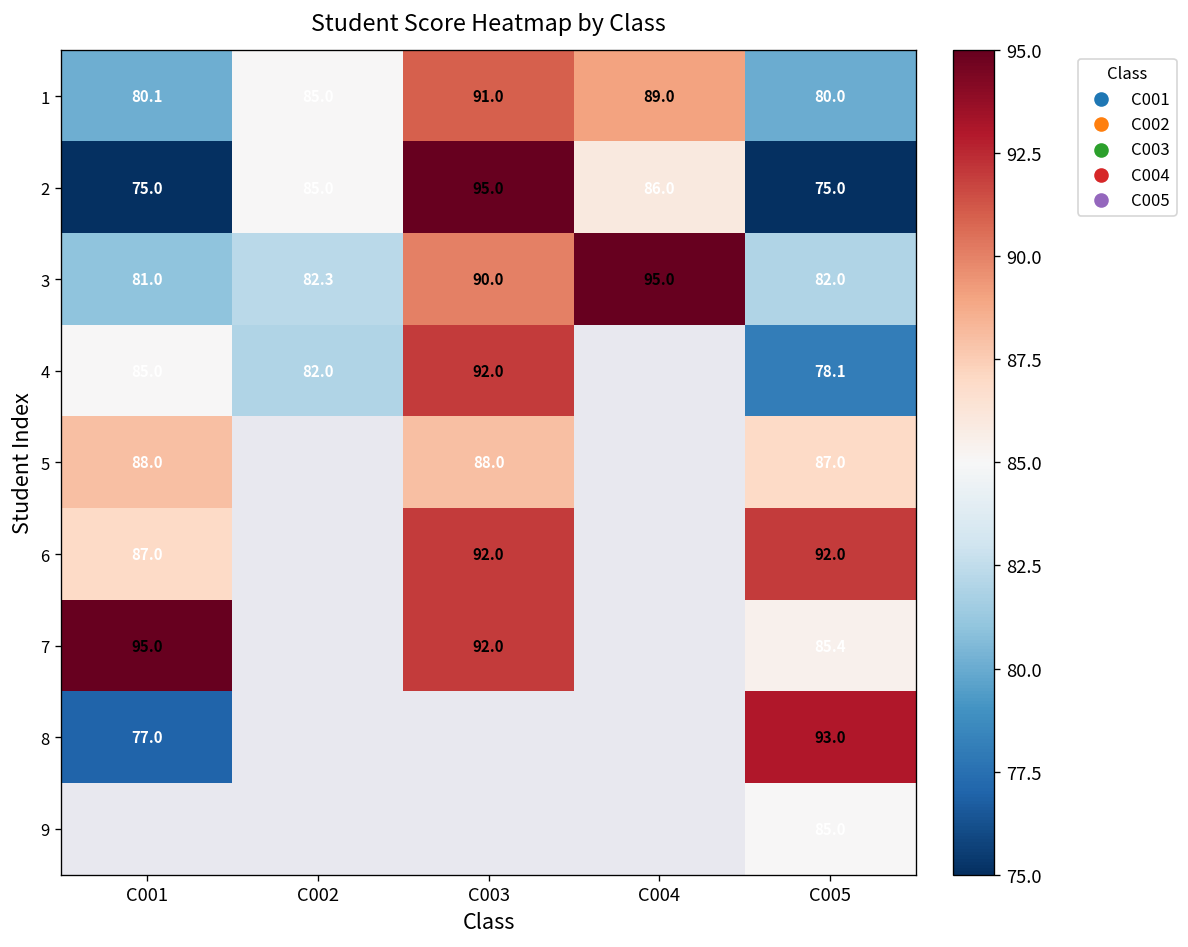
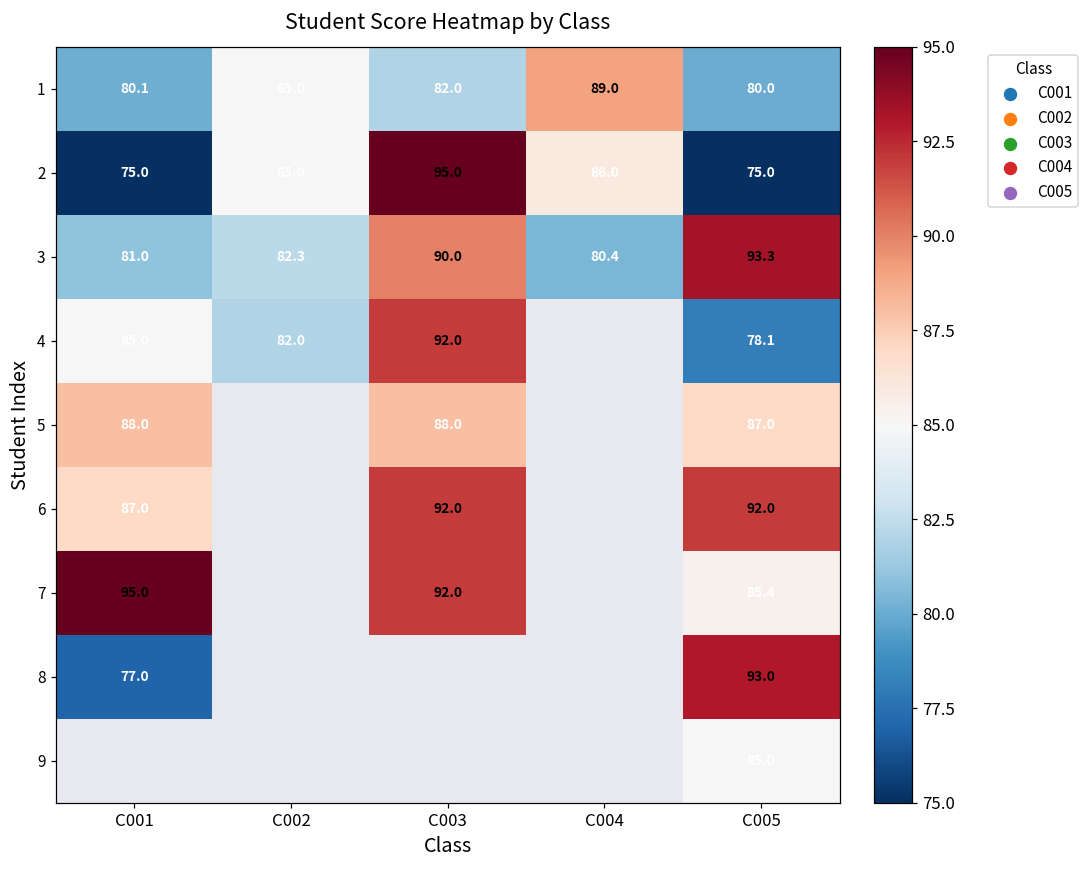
1, C003: 91.0 -> 82.0
3, C004: 95.0 -> 80.4
3, C005: 82.0 -> 93.3
